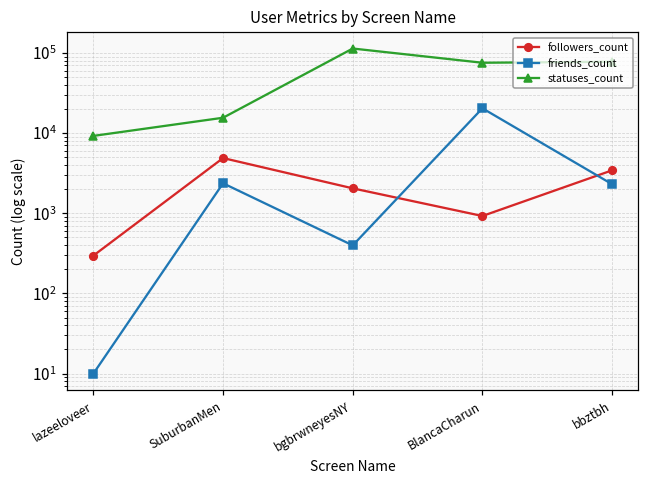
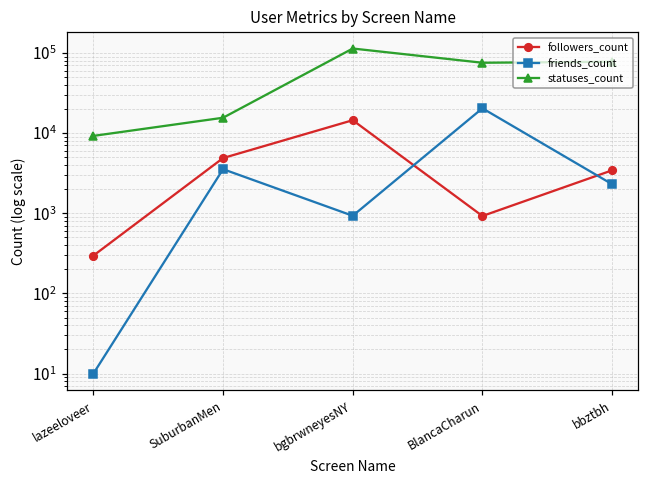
friends_count, SuburbanMen: 2400 -> 4000
followers_count, bgbrwneyesNY: 2000 -> 14000
friends_count, bgbrwneyesNY: 400 -> 900
